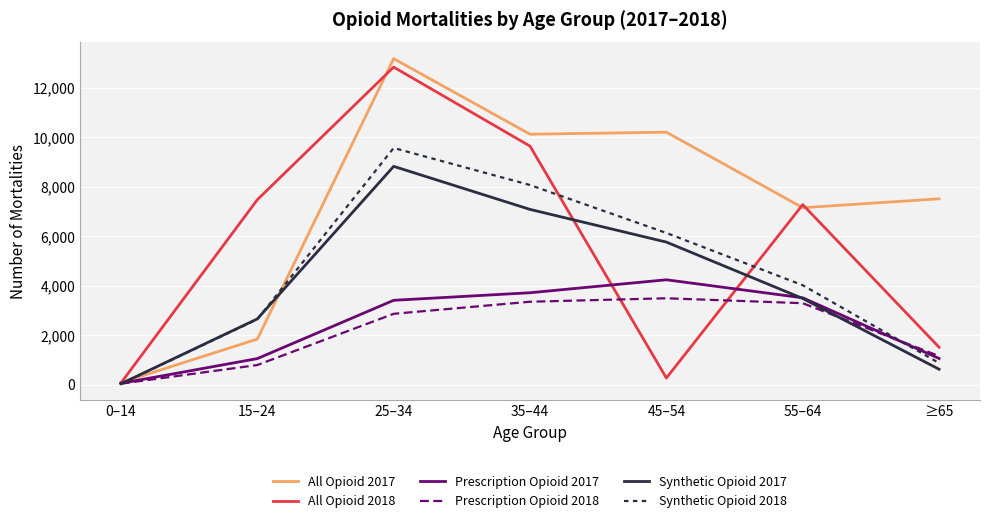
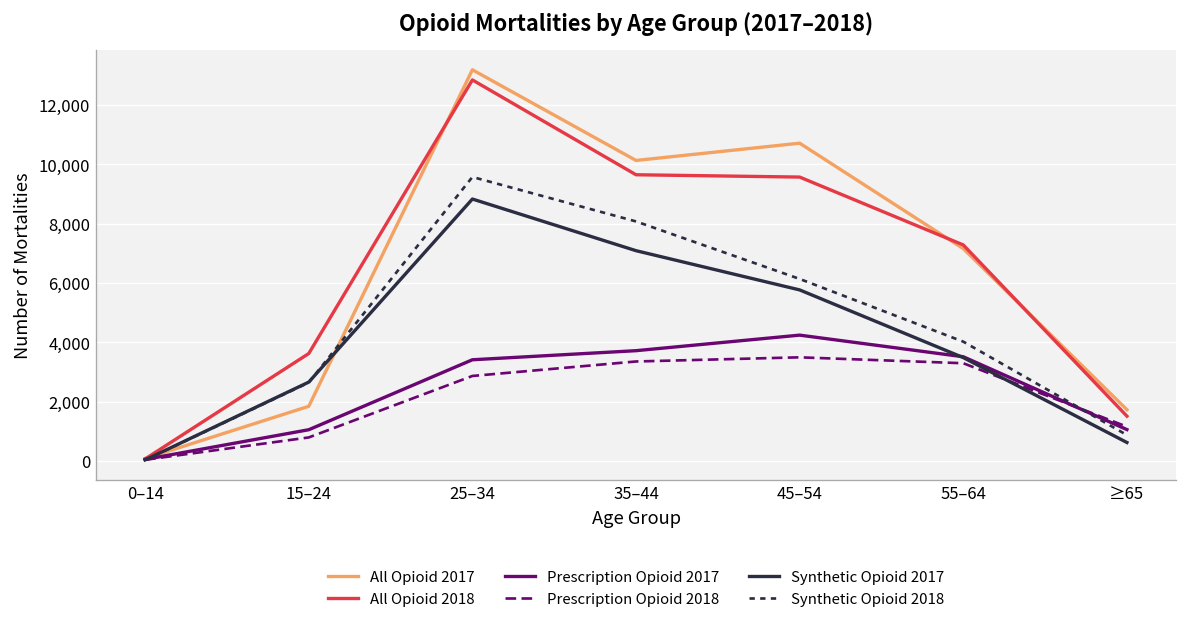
All Opioid 2018, 15–24: 7,500 -> 3,600
All Opioid 2017, 45–54: 10,200 -> 10,700
All Opioid 2018, 45–54: 300 -> 9,600
All Opioid 2017, ≥65: 7,500 -> 1,700
